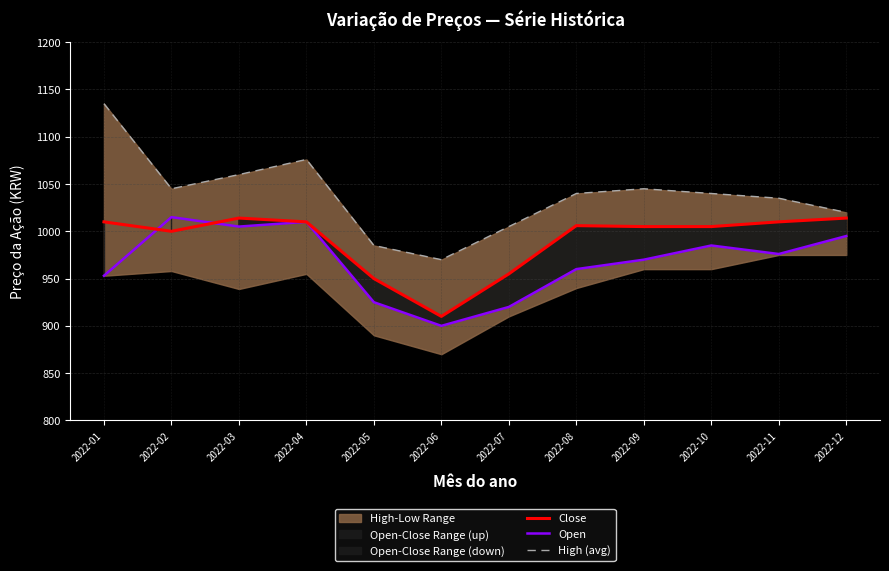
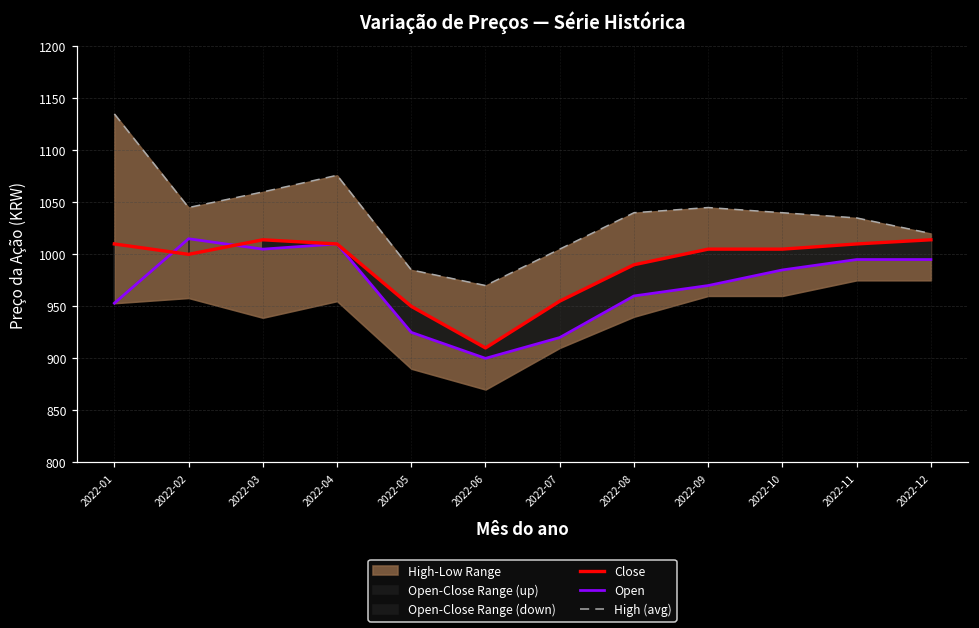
Close, 2022-08: 1010 -> 990
Open, 2022-11: 980 -> 1000
